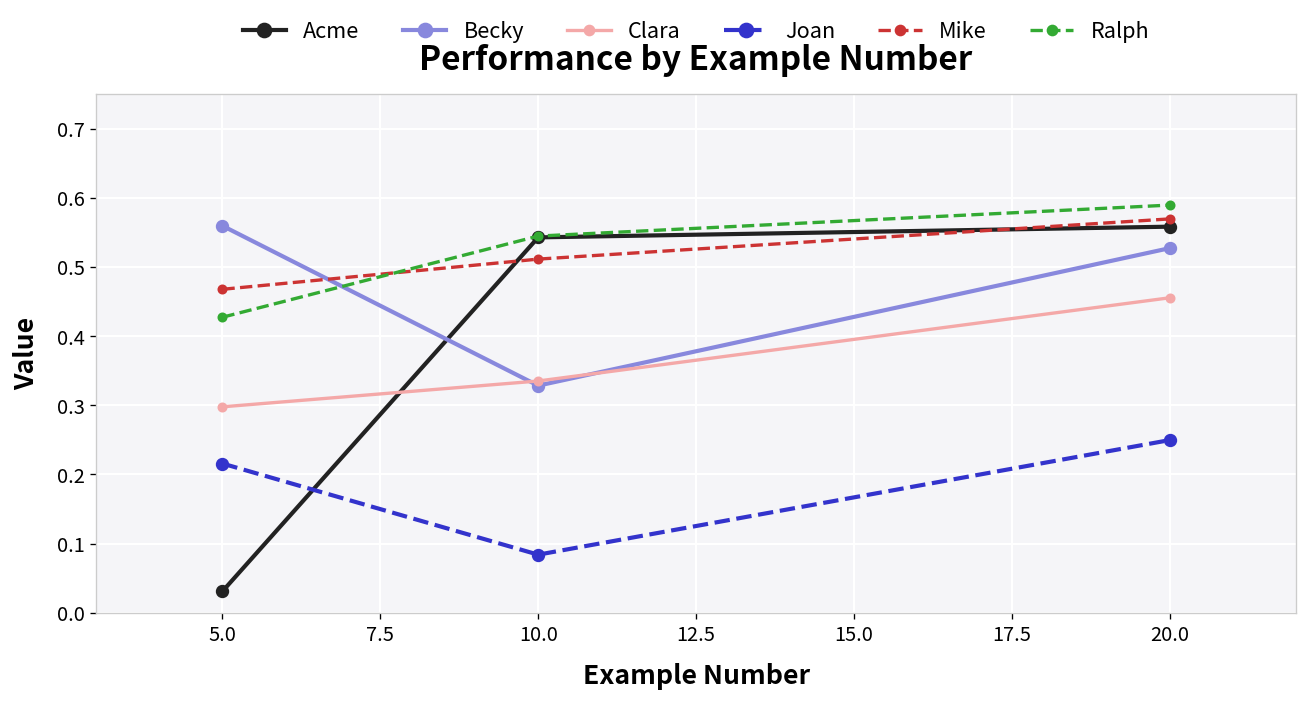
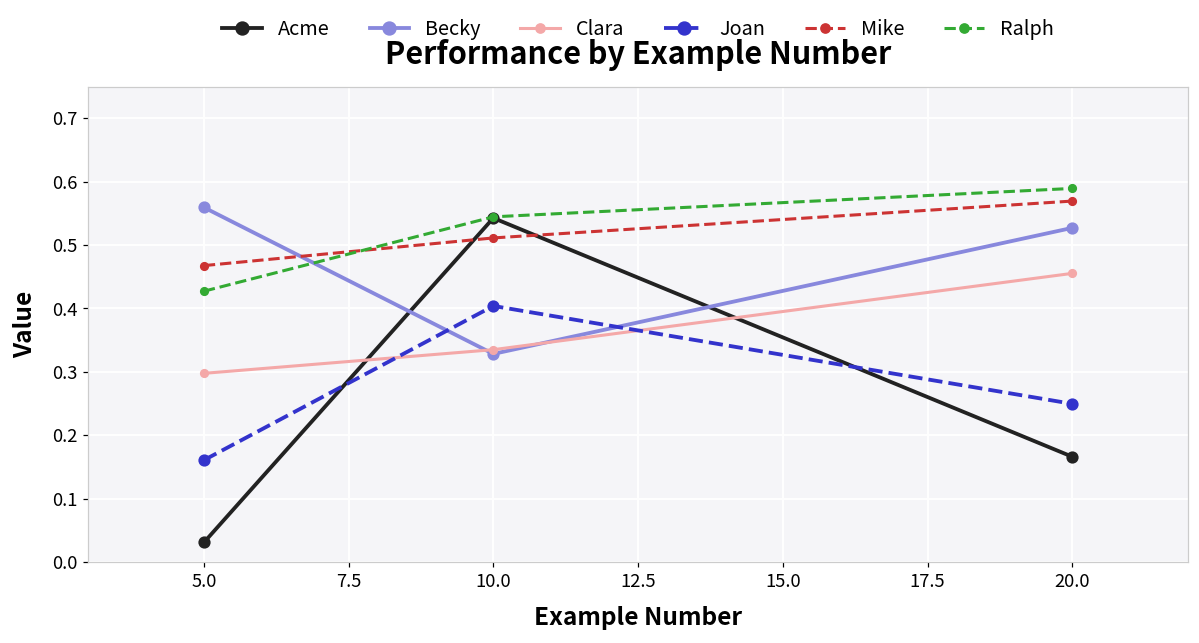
Joan, 5.0: 0.22 -> 0.16
Joan, 10.0: 0.08 -> 0.40
Acme, 20.0: 0.56 -> 0.17
